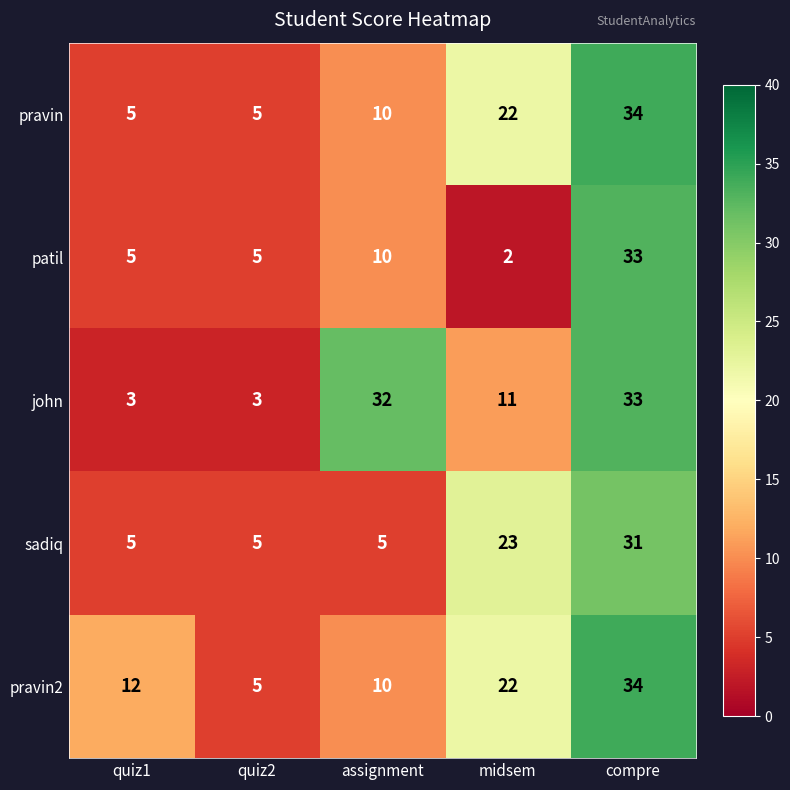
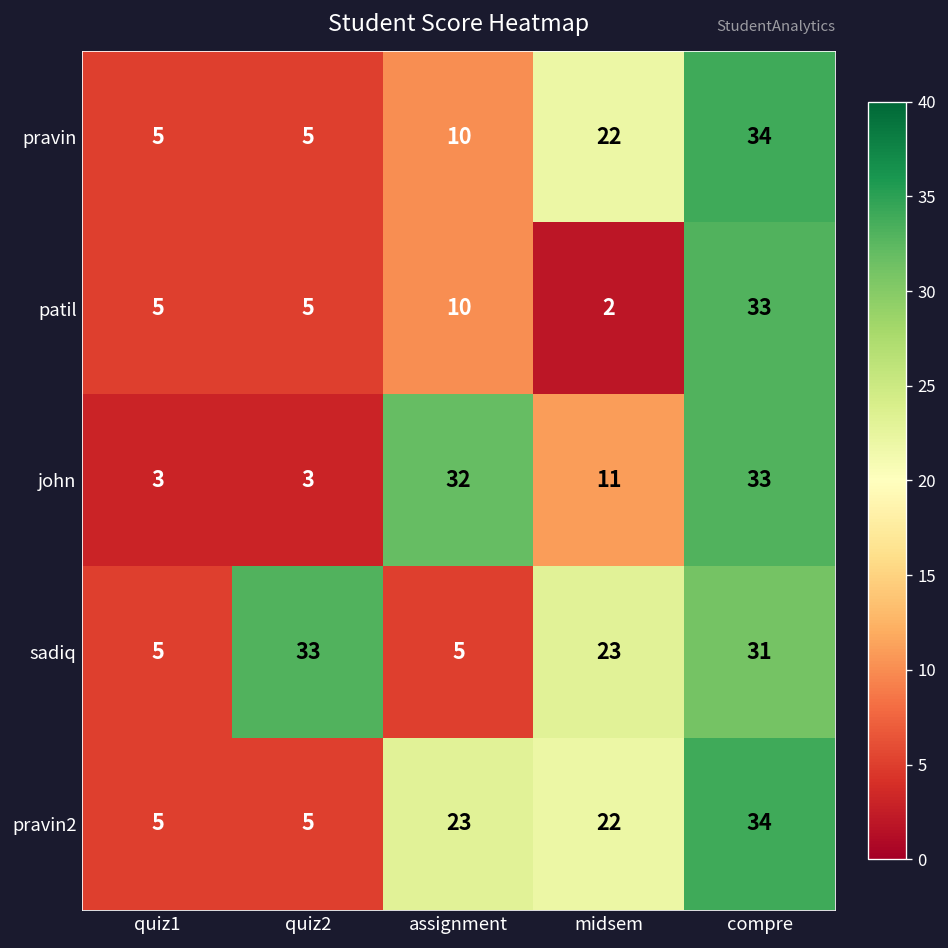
sadiq, quiz2: 5 -> 33
pravin2, quiz1: 12 -> 5
pravin2, assignment: 10 -> 23
